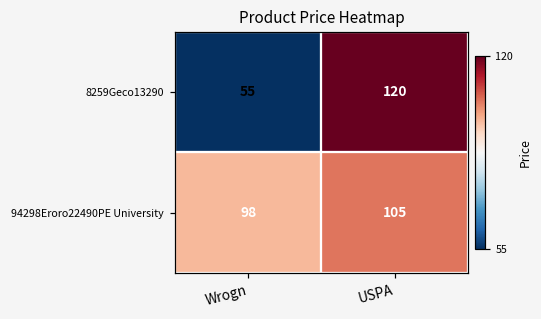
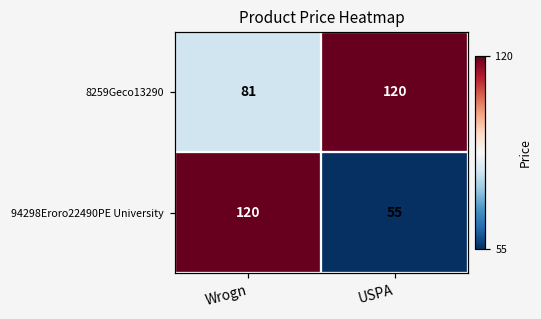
8259Geco13290, Wrogn: 55 -> 81
94298Eroro22490PE University, Wrogn: 98 -> 120
94298Eroro22490PE University, USPA: 105 -> 55
